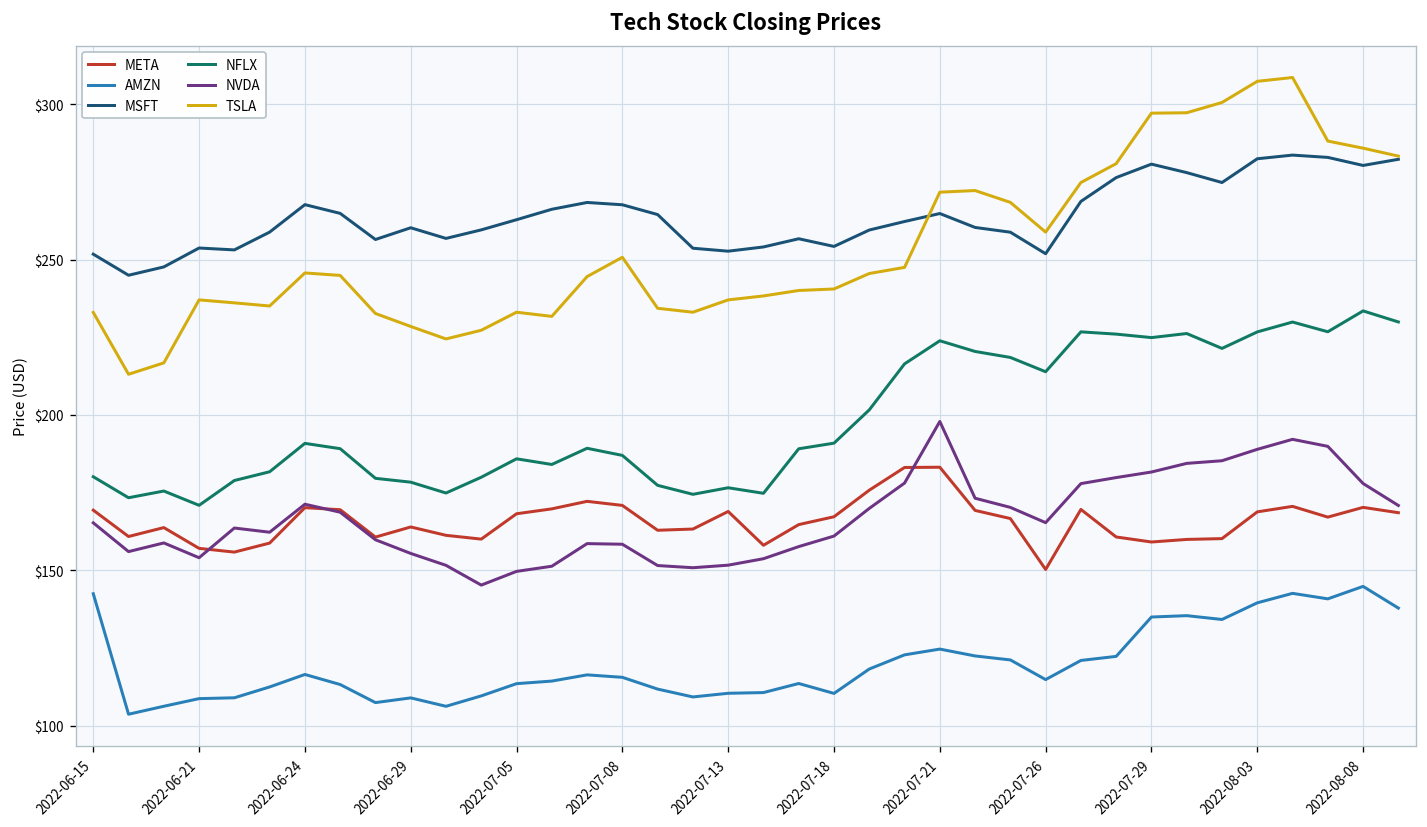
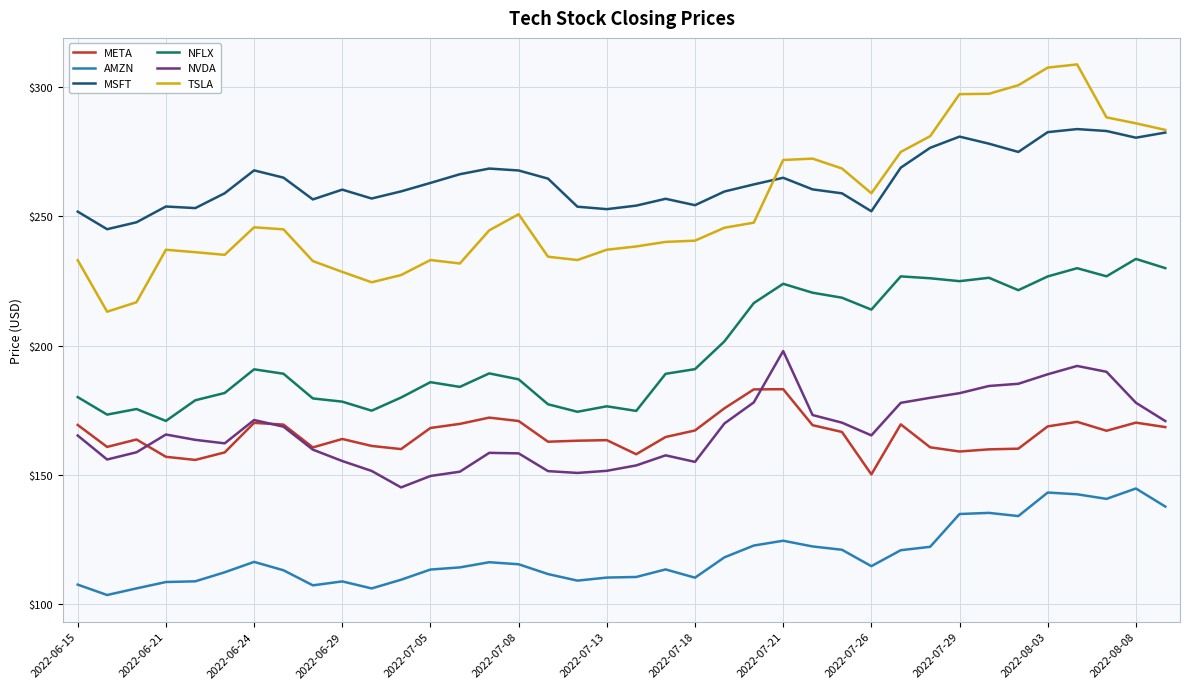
AMZN, 2022-06-15: $142 -> $108
NVDA, 2022-06-21: $154 -> $166
META, 2022-07-13: $169 -> $163
NVDA, 2022-07-18: $161 -> $155
AMZN, 2022-08-03: $140 -> $143
